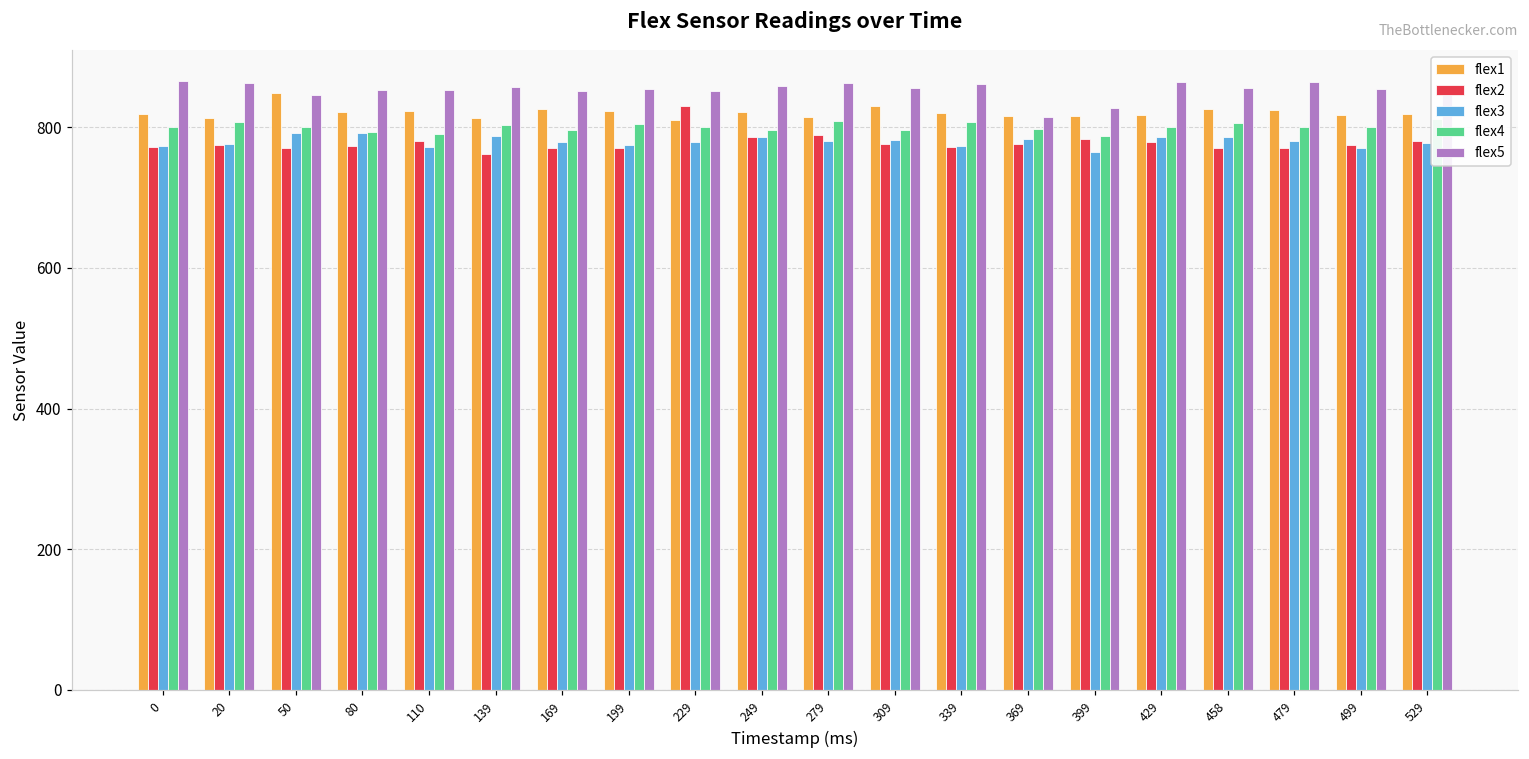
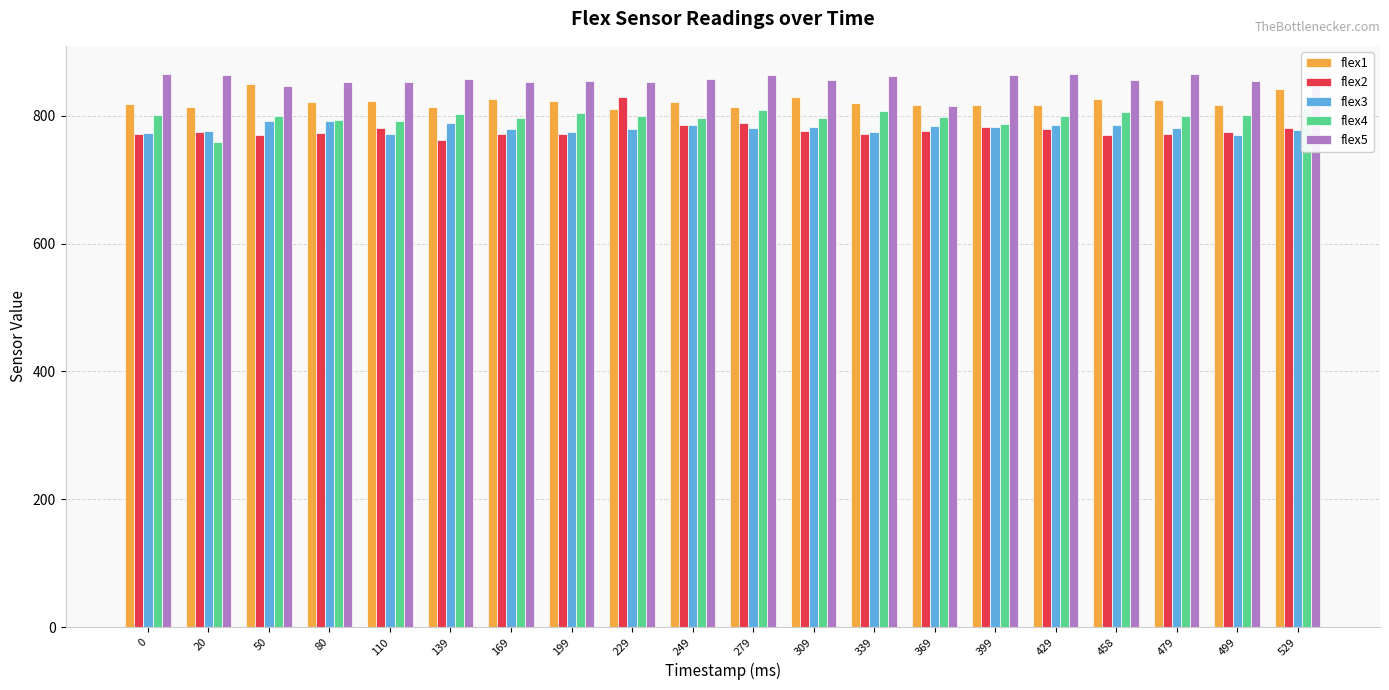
flex4, 20: 810 -> 760
flex3, 399: 770 -> 780
flex5, 399: 830 -> 860
flex1, 529: 820 -> 840
